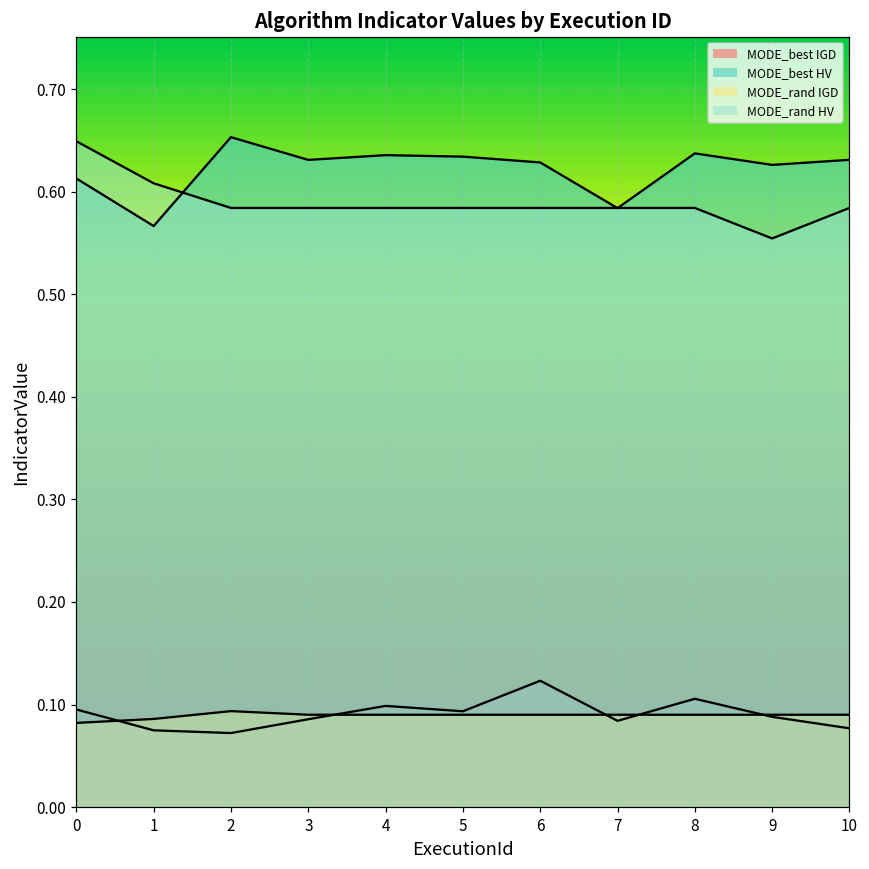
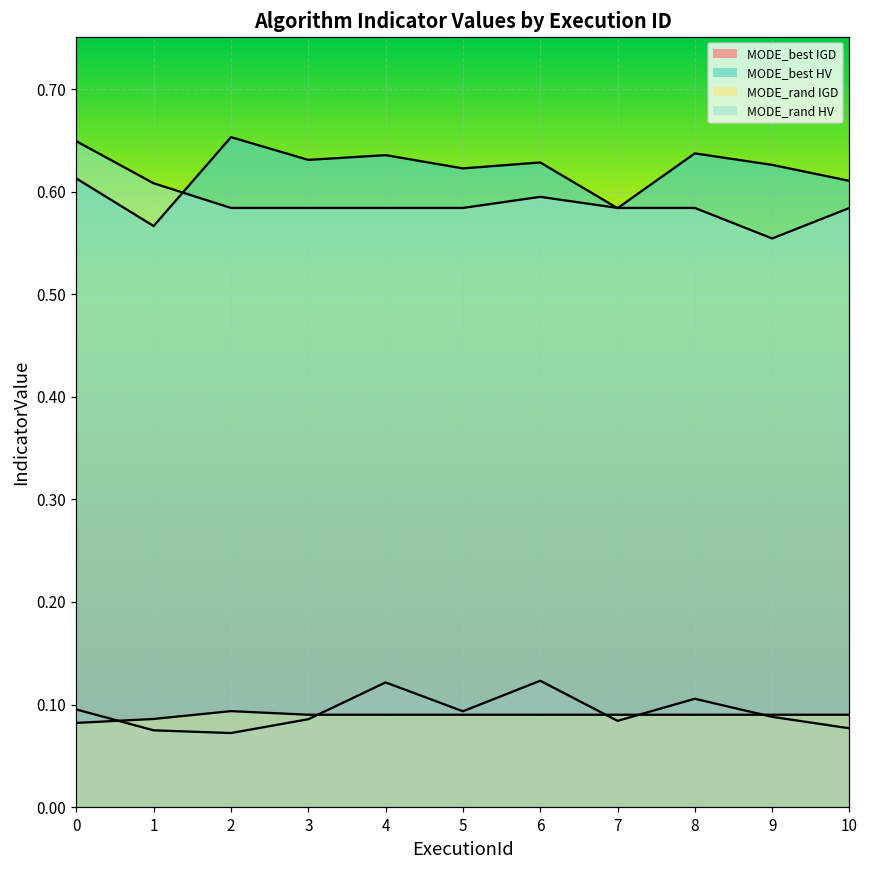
MODE_best IGD, 4: 0.10 -> 0.12
MODE_best HV, 5: 0.63 -> 0.62
MODE_rand HV, 6: 0.58 -> 0.59
MODE_best HV, 10: 0.63 -> 0.61
